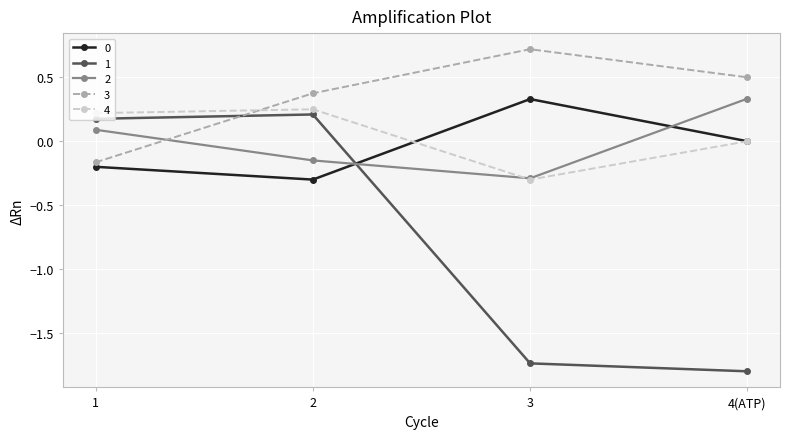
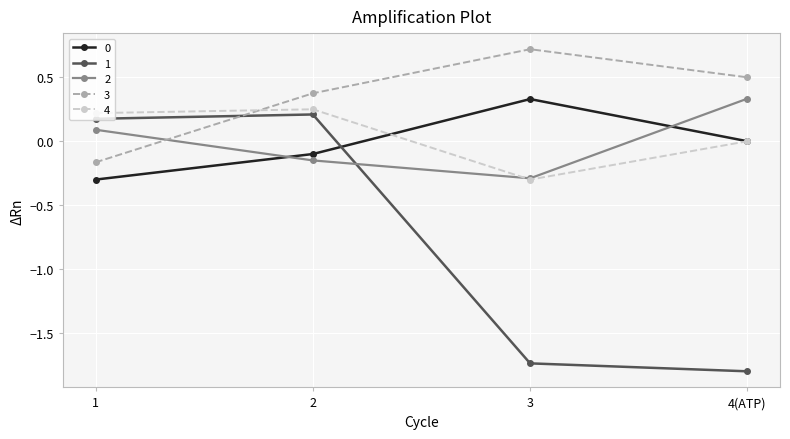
0, 1: -0.2 -> -0.3
0, 2: -0.3 -> -0.1
